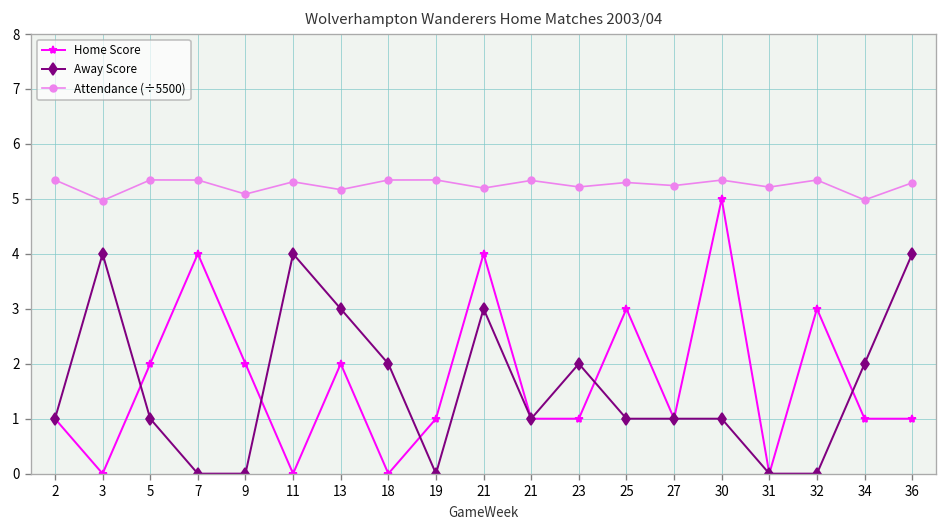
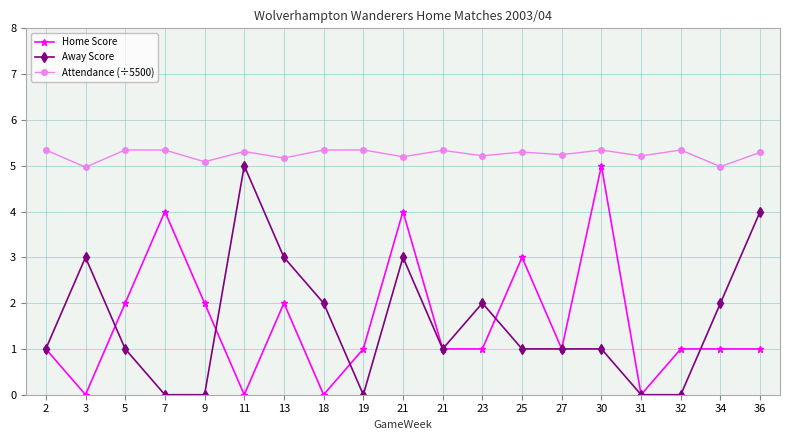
Away Score, 3: 4 -> 3
Away Score, 11: 4 -> 5
Home Score, 32: 3 -> 1
